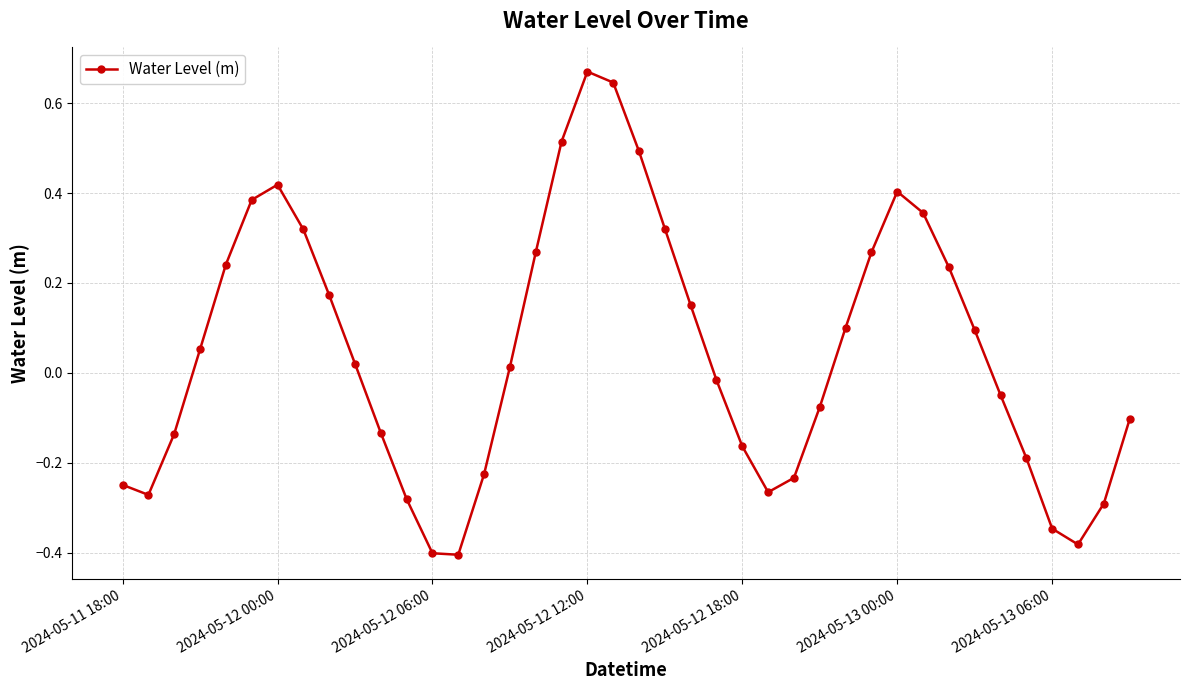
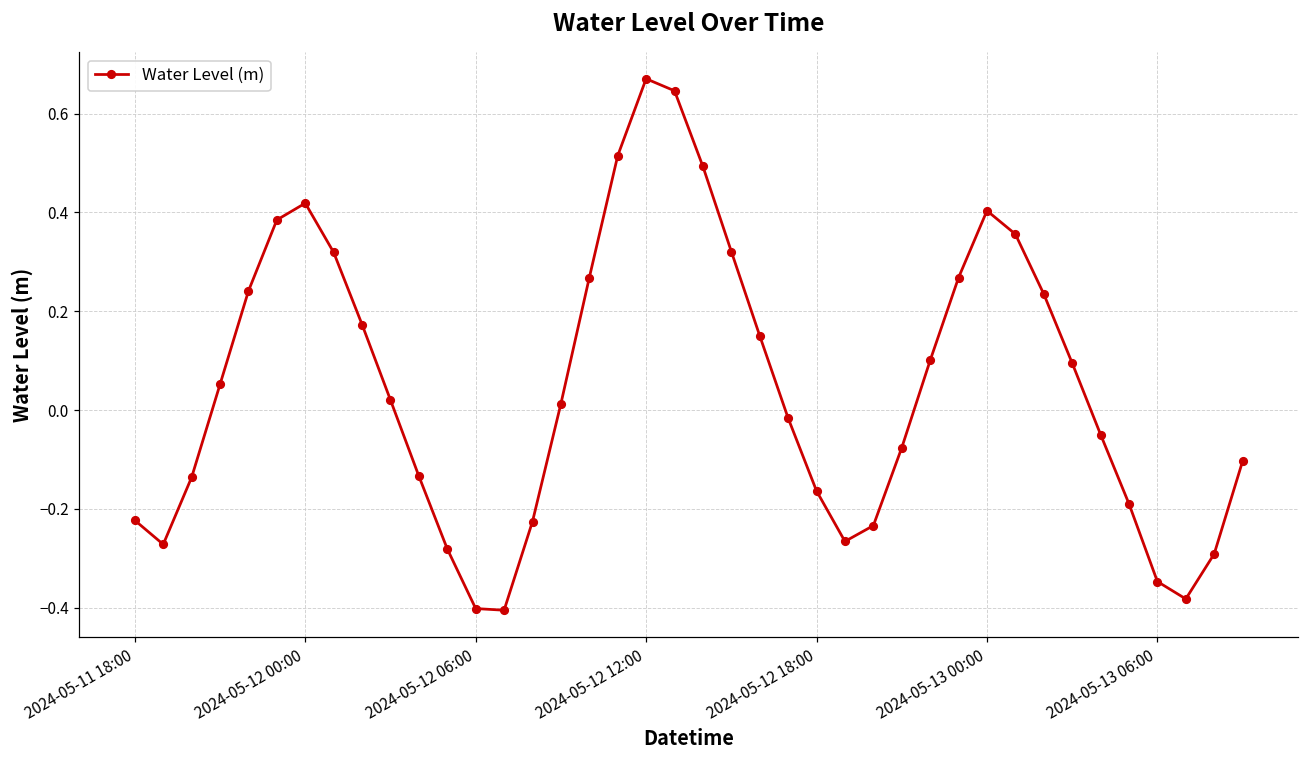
2024-05-11 18:00: -0.25 -> -0.22
